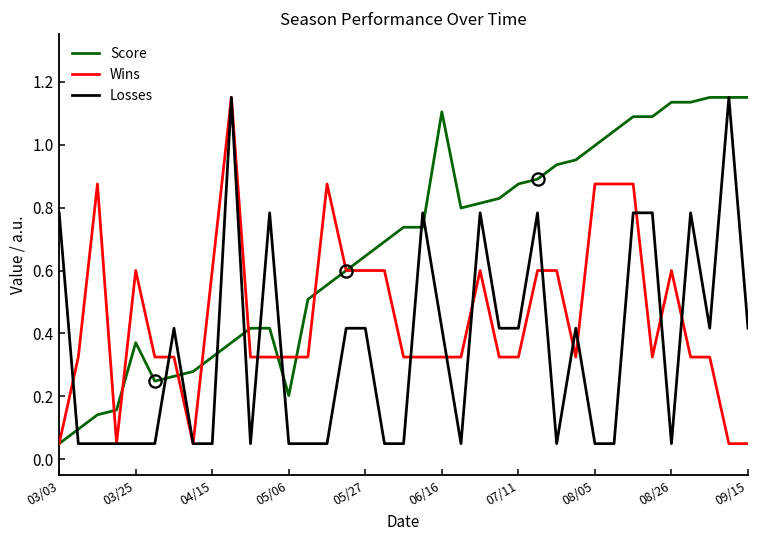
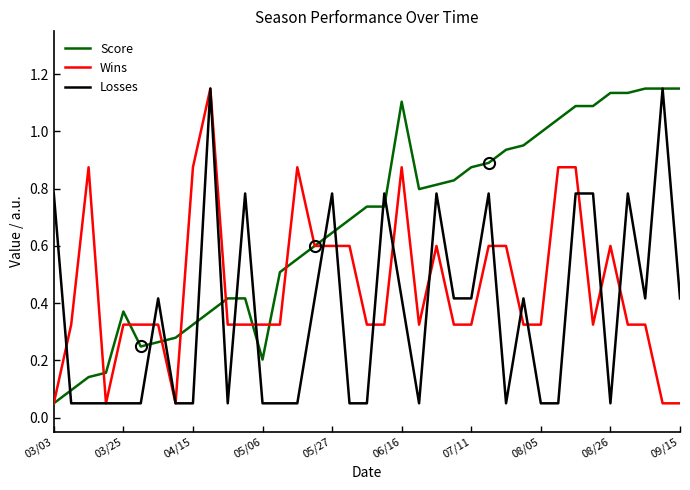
Wins, 03/25: 0.60 -> 0.33
Wins, 04/15: 0.60 -> 0.88
Losses, 05/27: 0.42 -> 0.78
Wins, 06/16: 0.33 -> 0.88
Wins, 08/05: 0.88 -> 0.33
